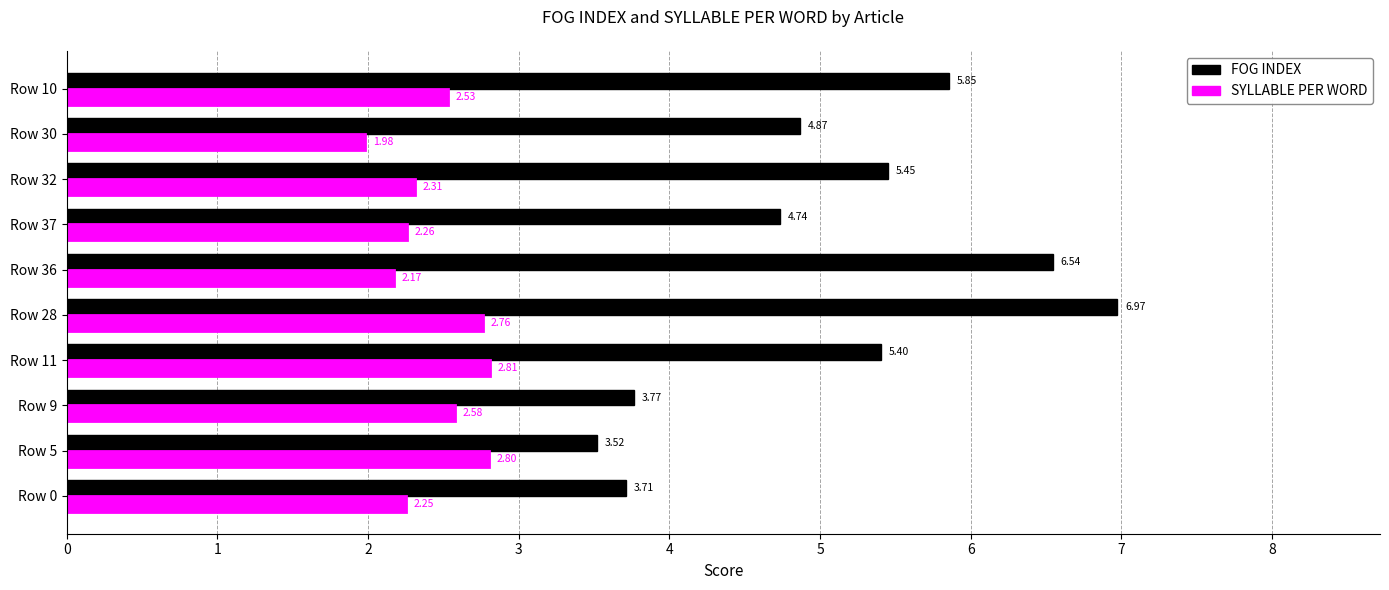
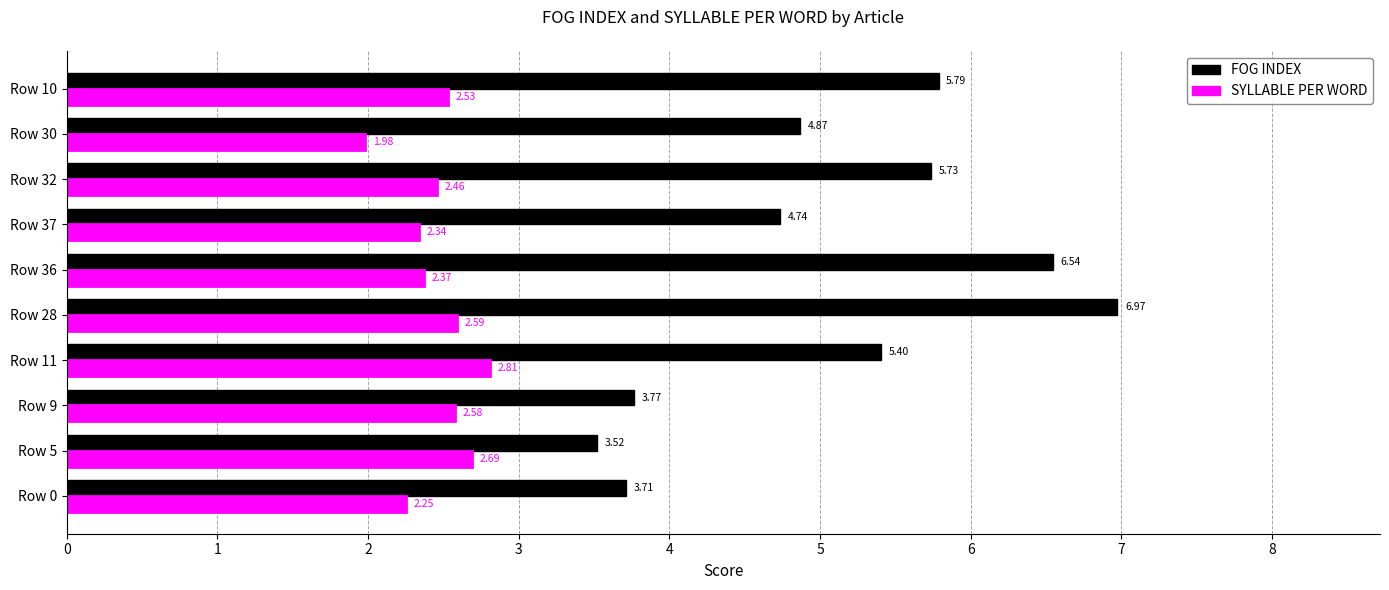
FOG INDEX, Row 10: 5.85 -> 5.79
FOG INDEX, Row 32: 5.45 -> 5.73
SYLLABLE PER WORD, Row 32: 2.31 -> 2.46
SYLLABLE PER WORD, Row 37: 2.26 -> 2.34
SYLLABLE PER WORD, Row 36: 2.17 -> 2.37
SYLLABLE PER WORD, Row 28: 2.76 -> 2.59
SYLLABLE PER WORD, Row 5: 2.80 -> 2.69
